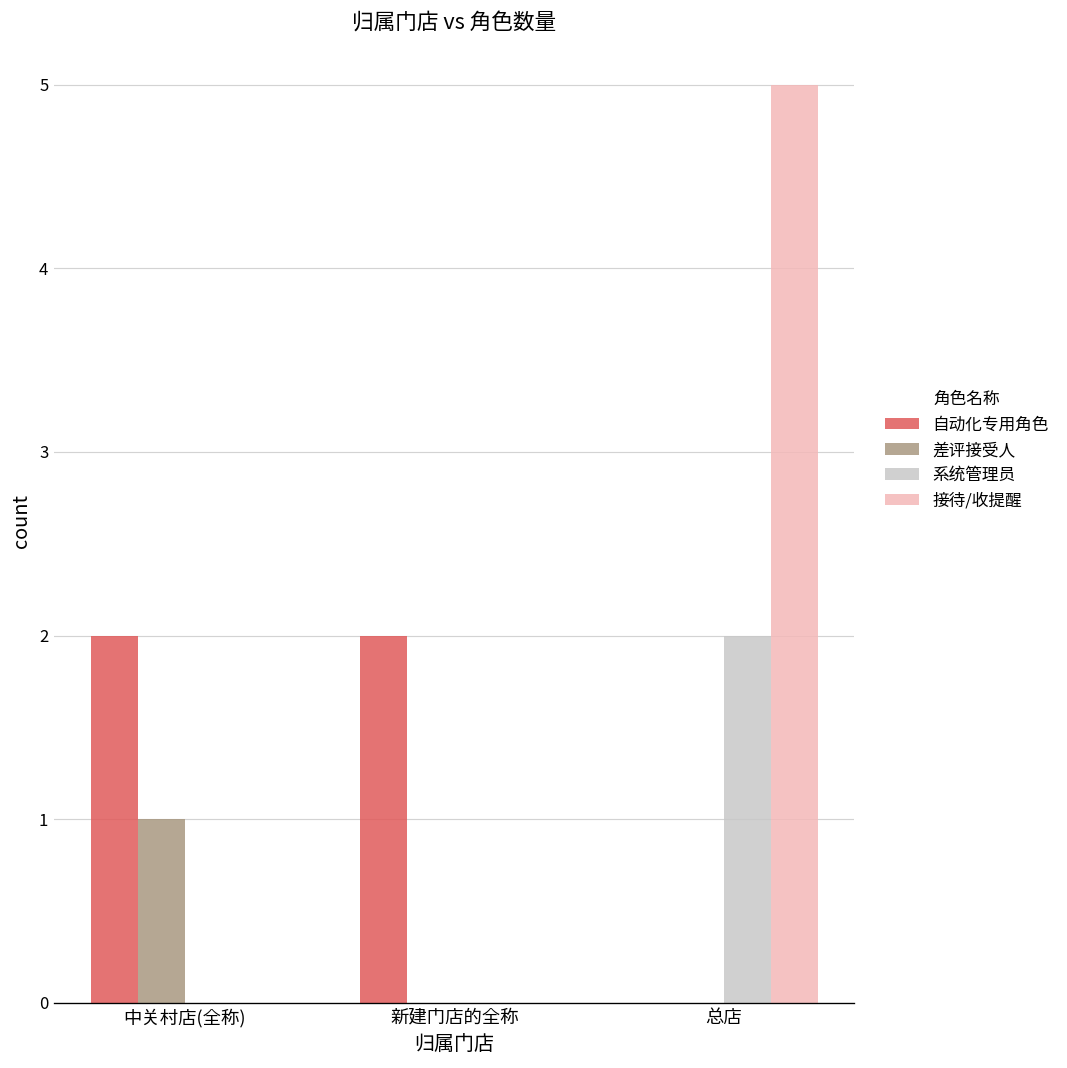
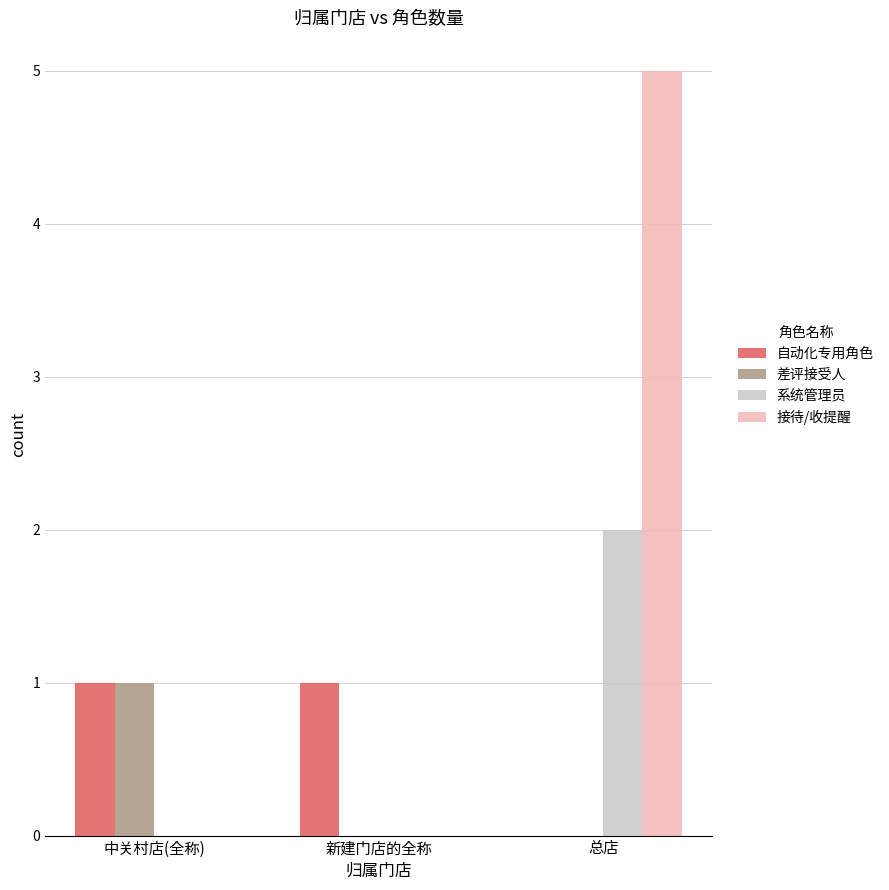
自动化专用角色, 中关村店(全称): 2 -> 1
自动化专用角色, 新建门店的全称: 2 -> 1
